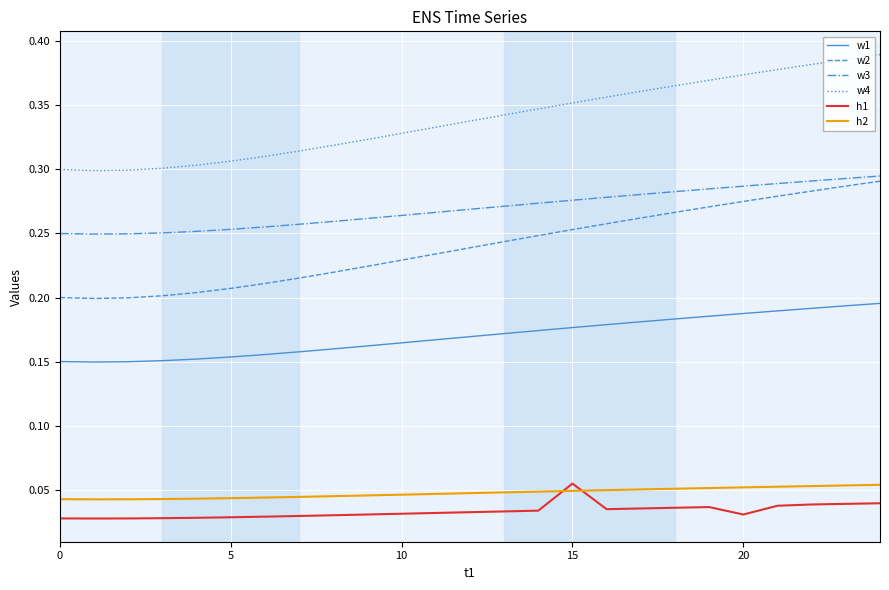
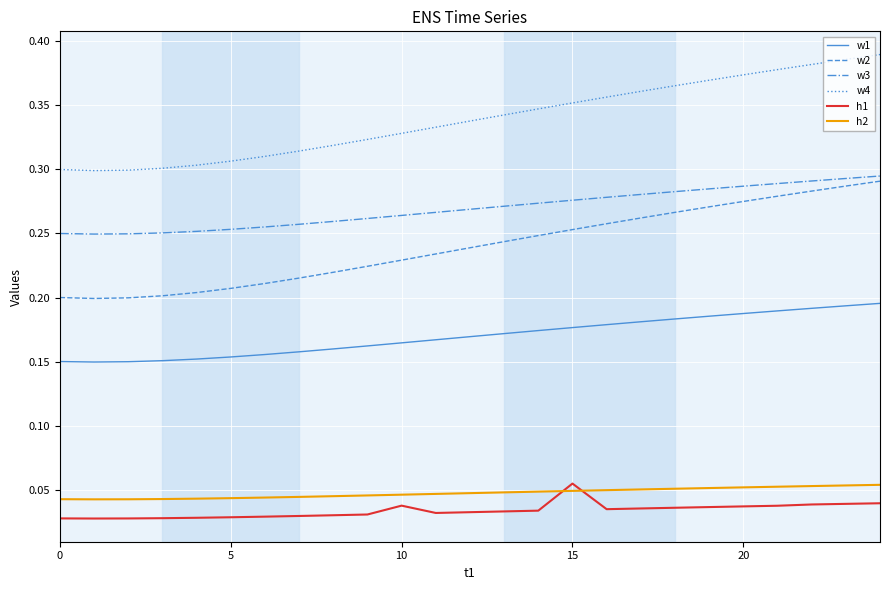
h1, 10: 0.031 -> 0.037
h1, 20: 0.031 -> 0.037
